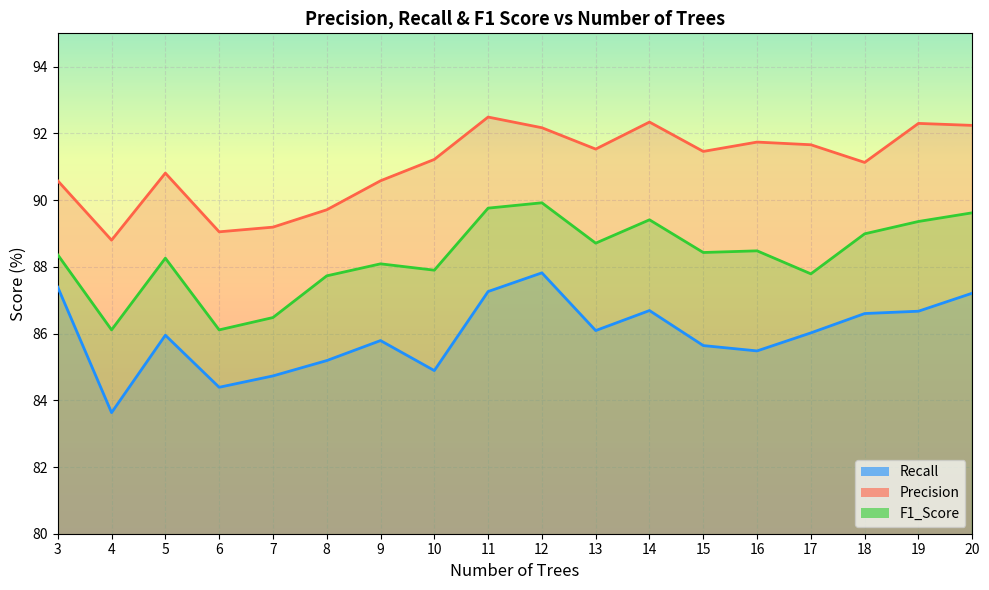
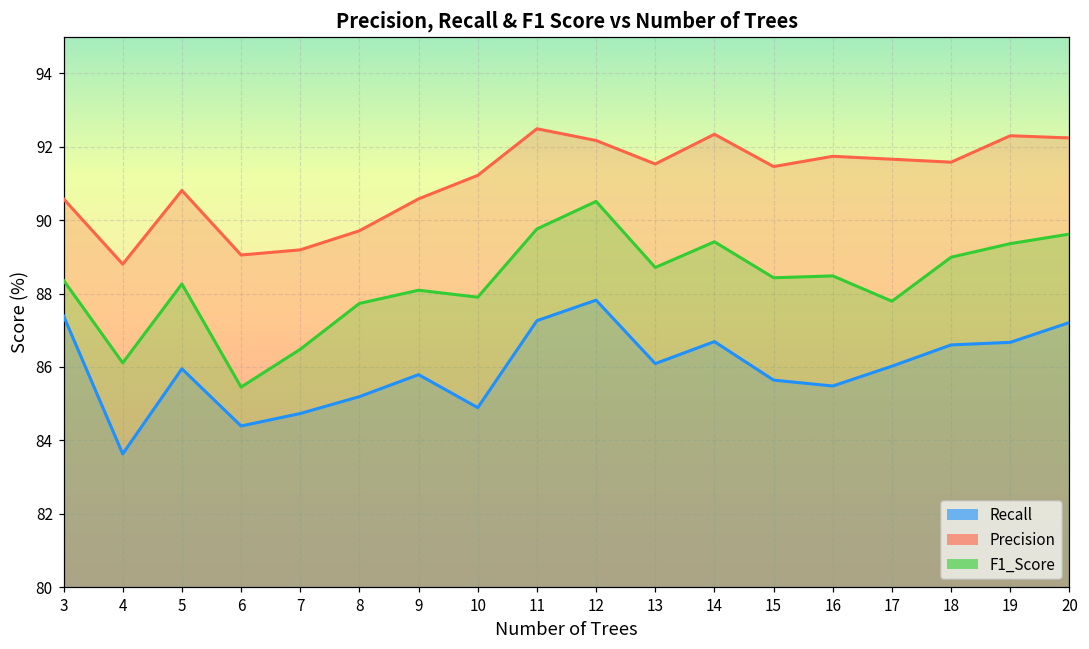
F1_Score, 6: 86.1 -> 85.5
F1_Score, 12: 89.9 -> 90.5
Precision, 18: 91.1 -> 91.6
